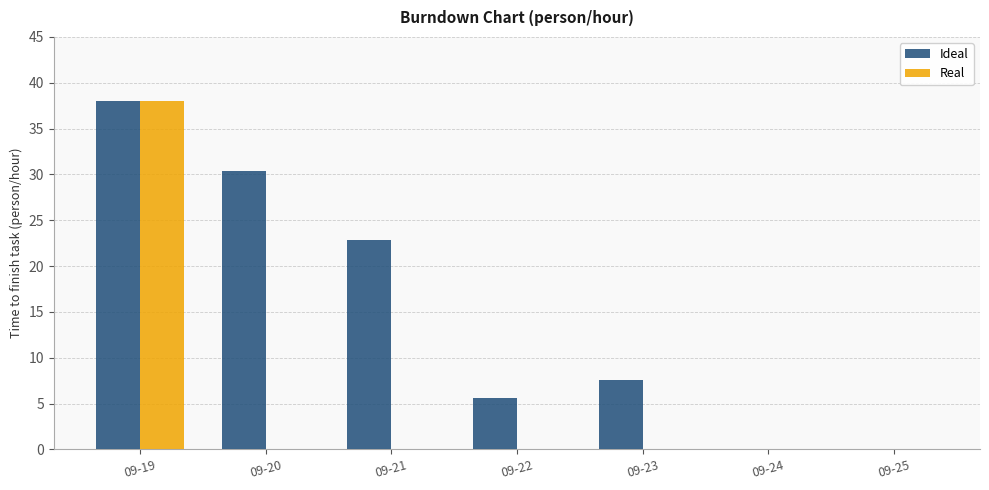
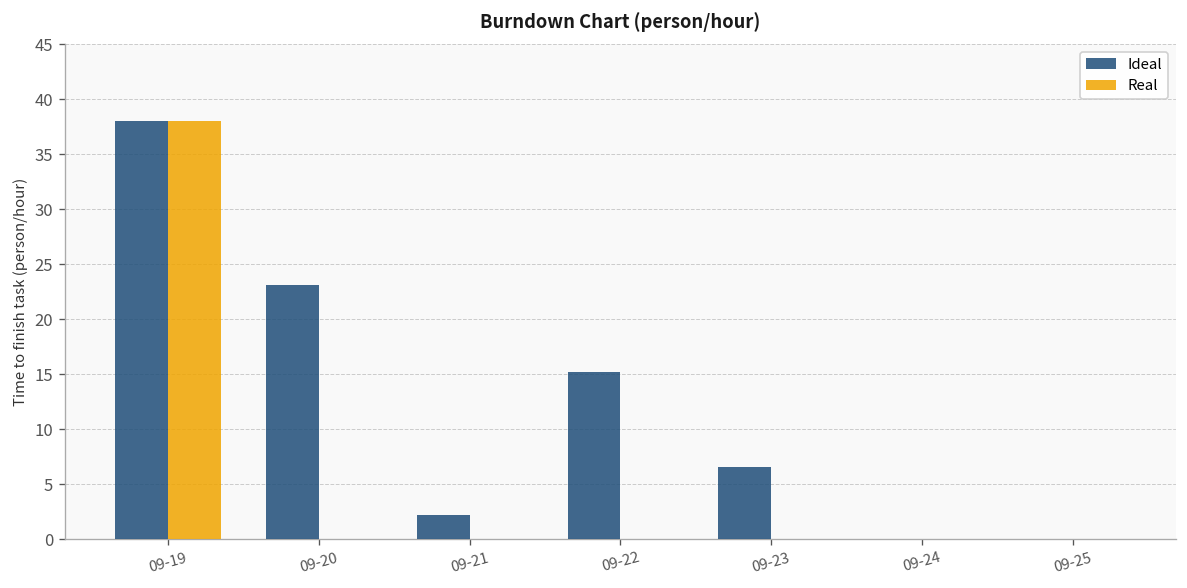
Ideal, 09-20: 30 -> 23
Ideal, 09-21: 23 -> 2
Ideal, 09-22: 6 -> 15
Ideal, 09-23: 8 -> 7
